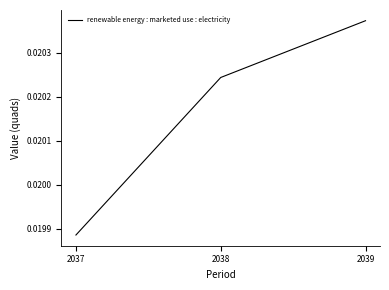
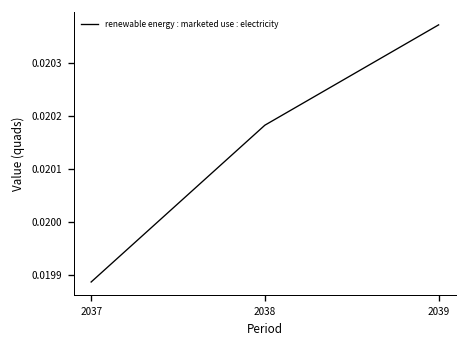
2038: 0.02024 -> 0.02018
